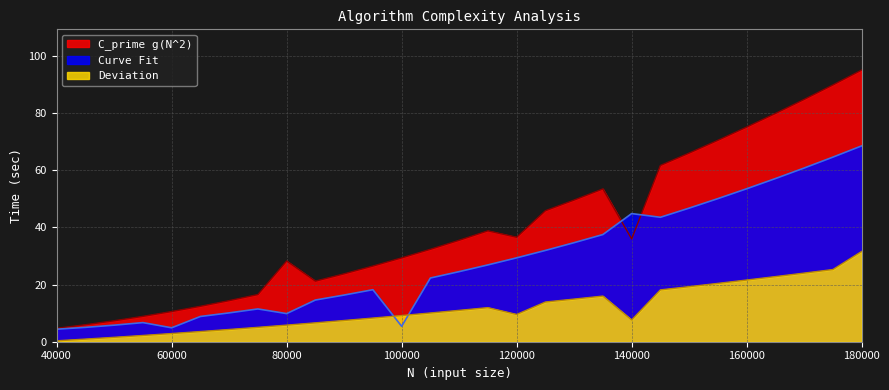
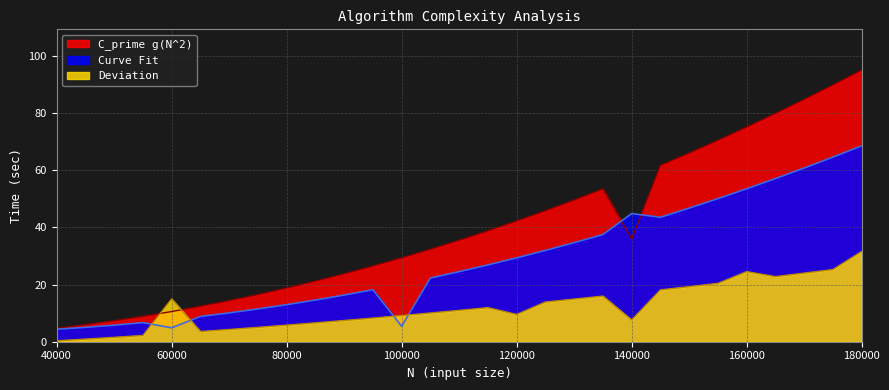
Deviation, 60000: 3 -> 15
C_prime g(N^2), 80000: 28 -> 19
Curve Fit, 80000: 10 -> 13
C_prime g(N^2), 120000: 37 -> 42
Deviation, 160000: 22 -> 25
